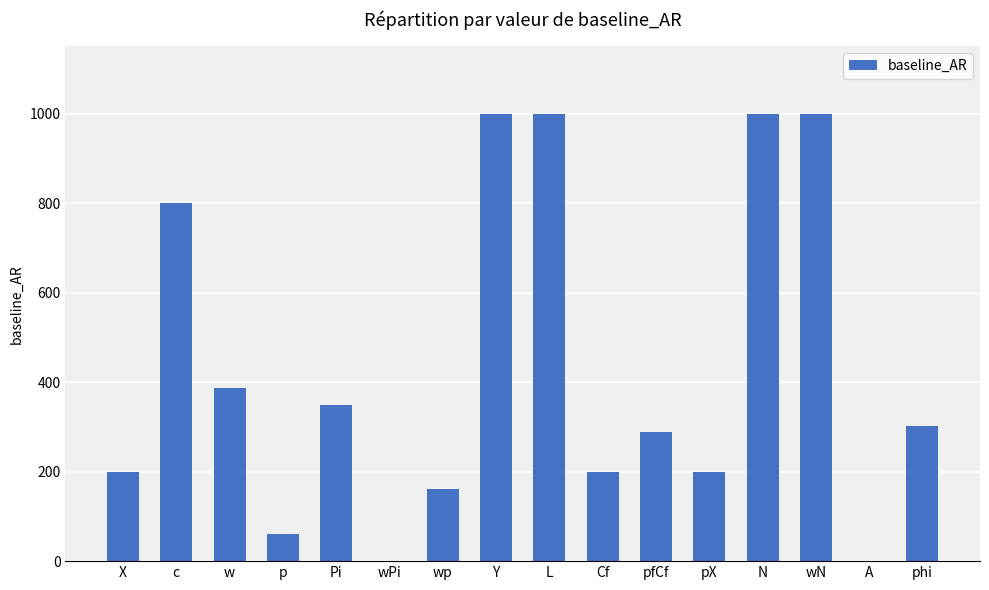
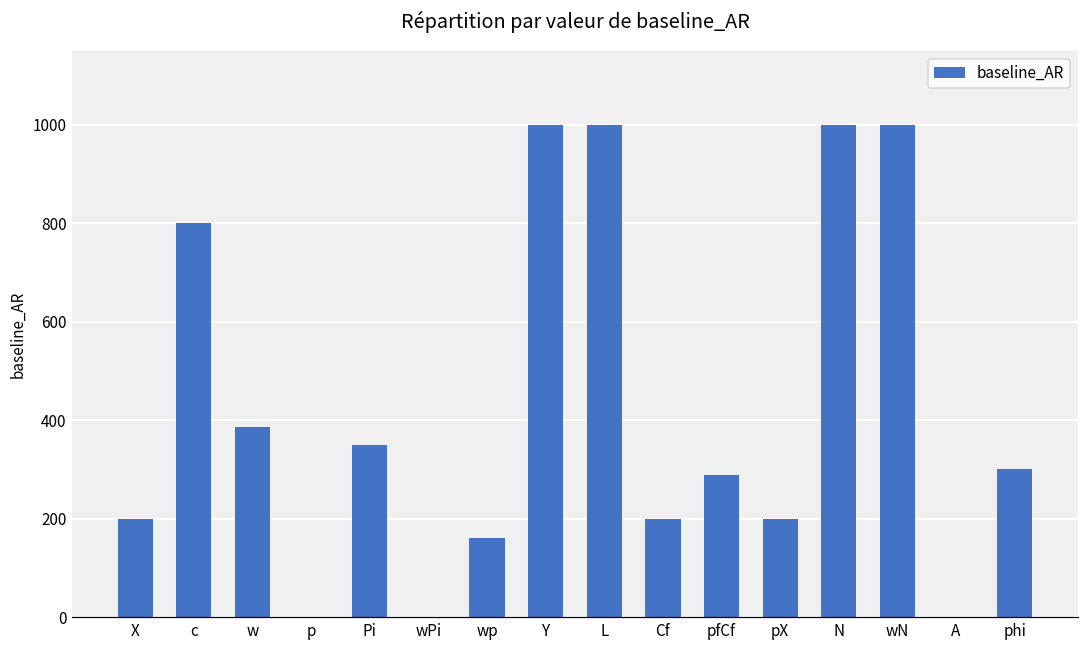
p: 60 -> 0
